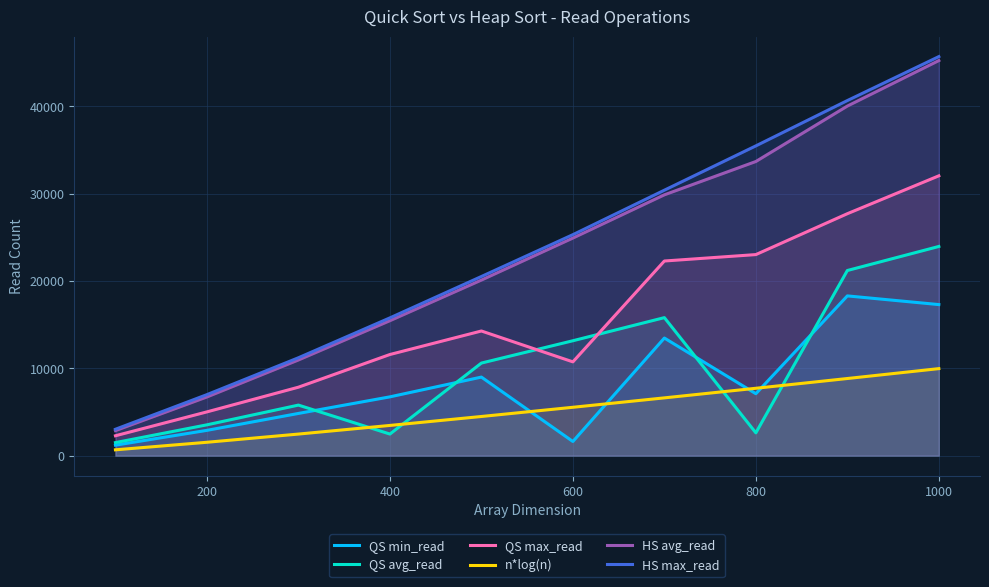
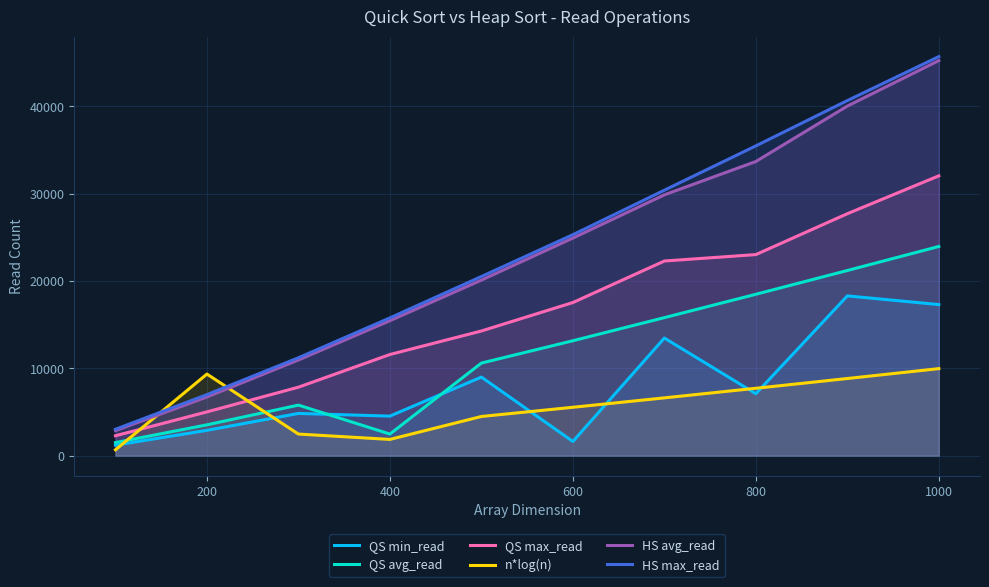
n*log(n), 200: 2000 -> 9000
QS min_read, 400: 7000 -> 5000
n*log(n), 400: 3000 -> 2000
QS max_read, 600: 11000 -> 18000
QS avg_read, 800: 3000 -> 18000
